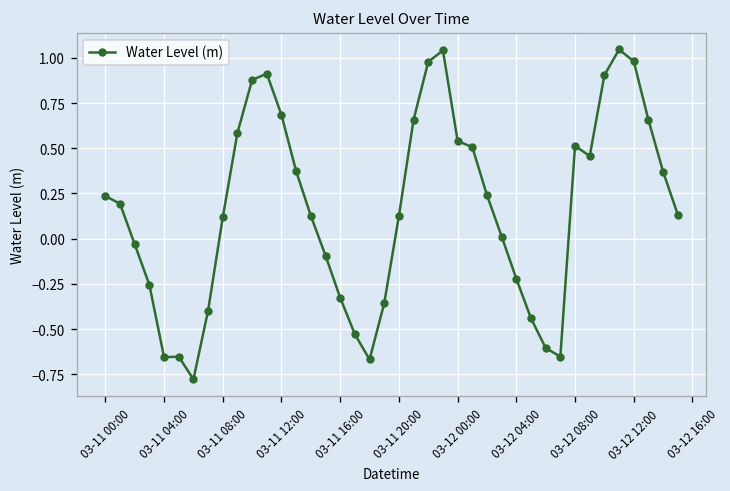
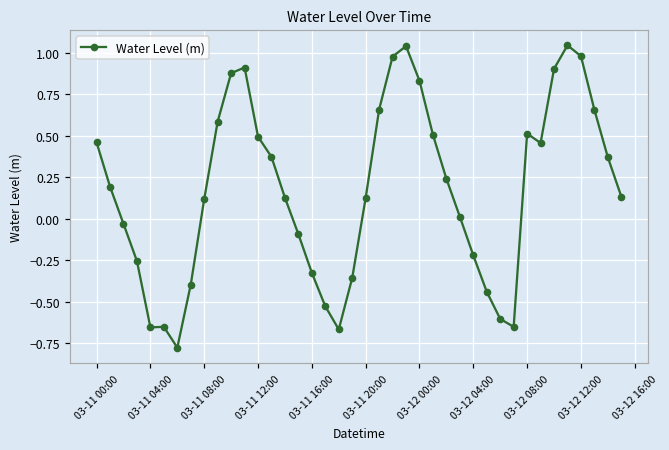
03-11 00:00: 0.24 -> 0.46
03-11 12:00: 0.68 -> 0.50
03-12 00:00: 0.54 -> 0.83
